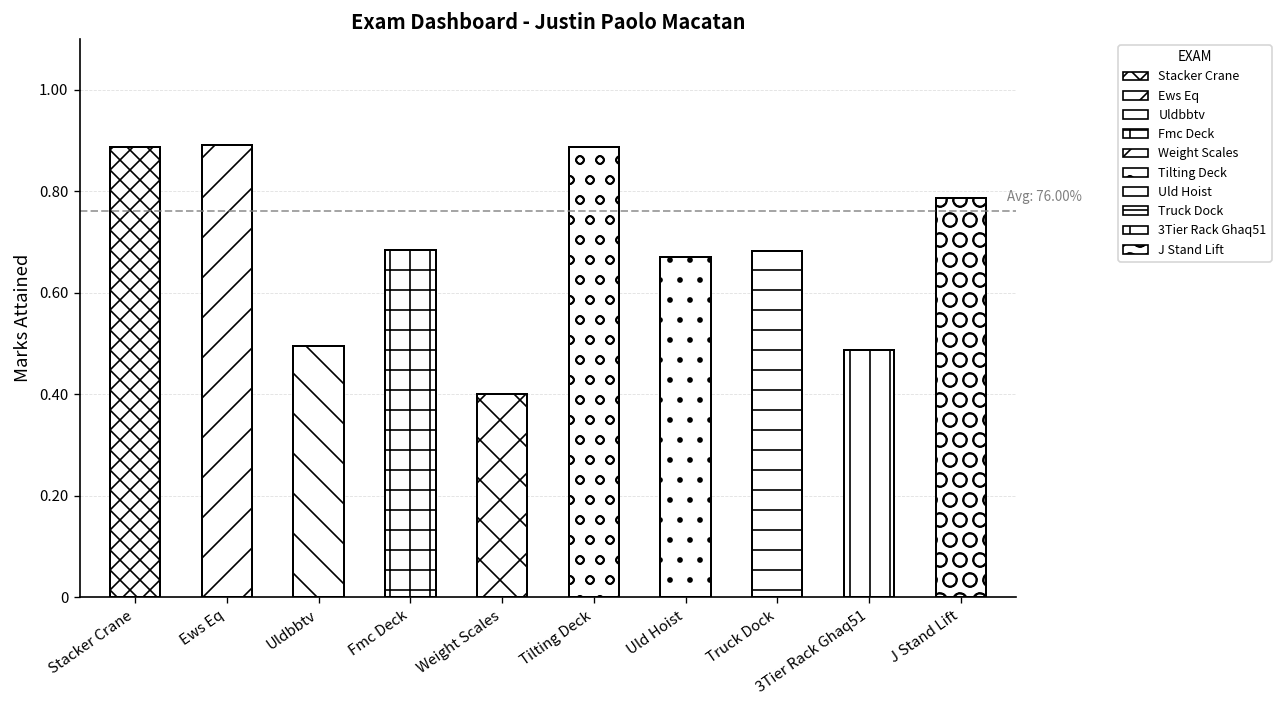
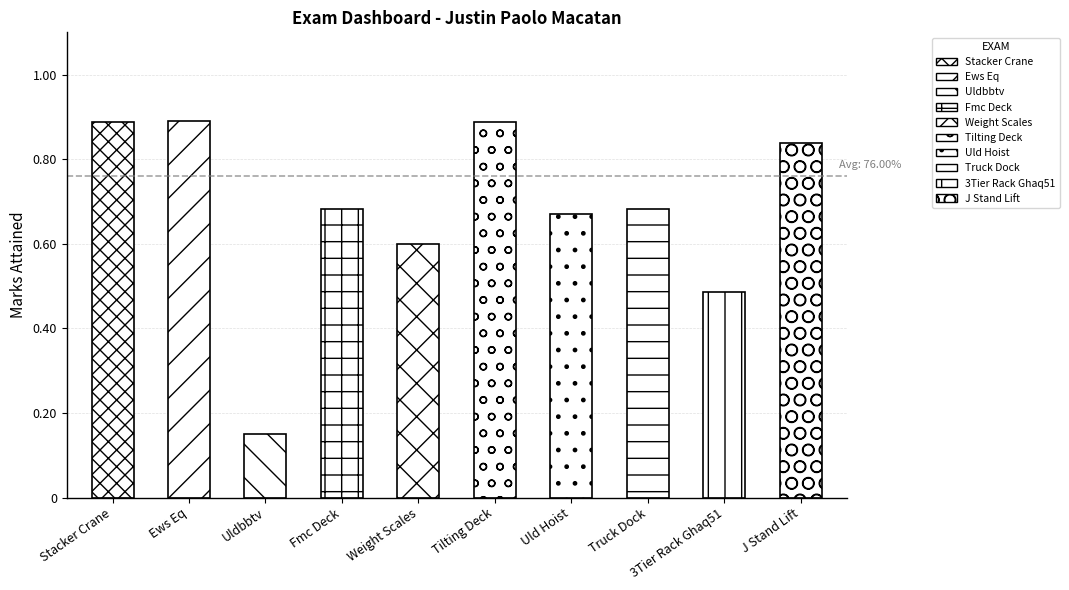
Uldbbtv: 0.50 -> 0.15
Weight Scales: 0.4 -> 0.6
J Stand Lift: 0.79 -> 0.84
